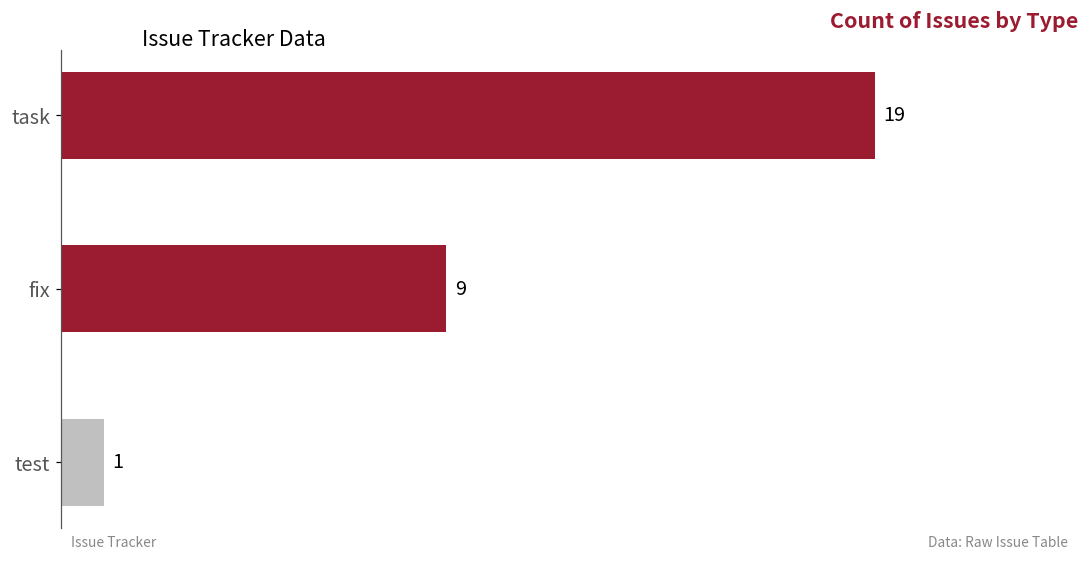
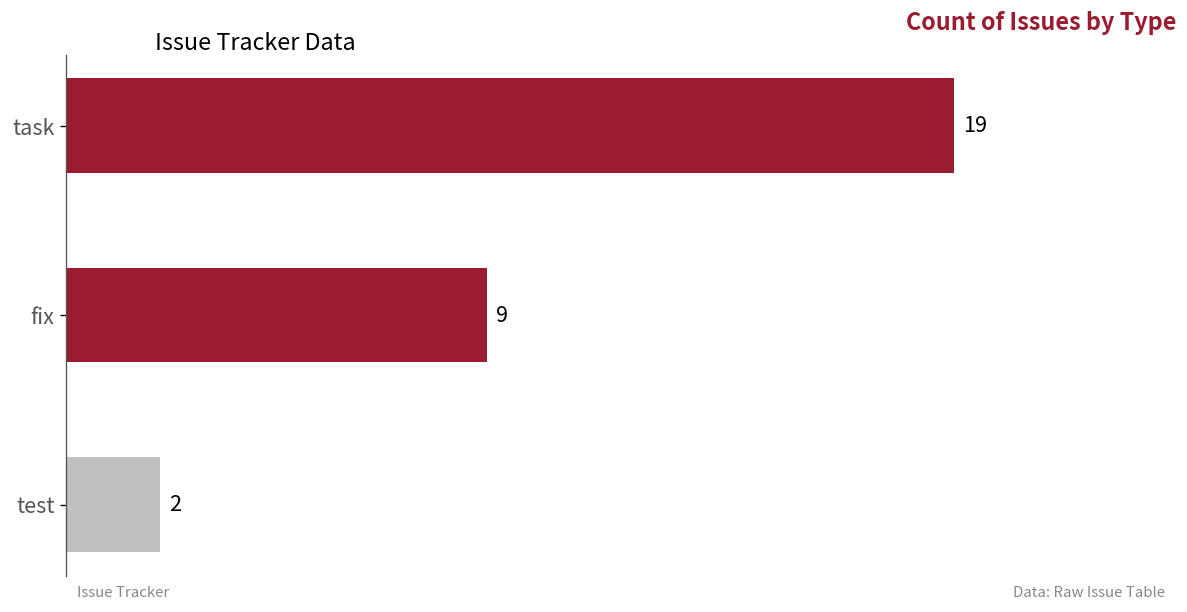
test: 1 -> 2
